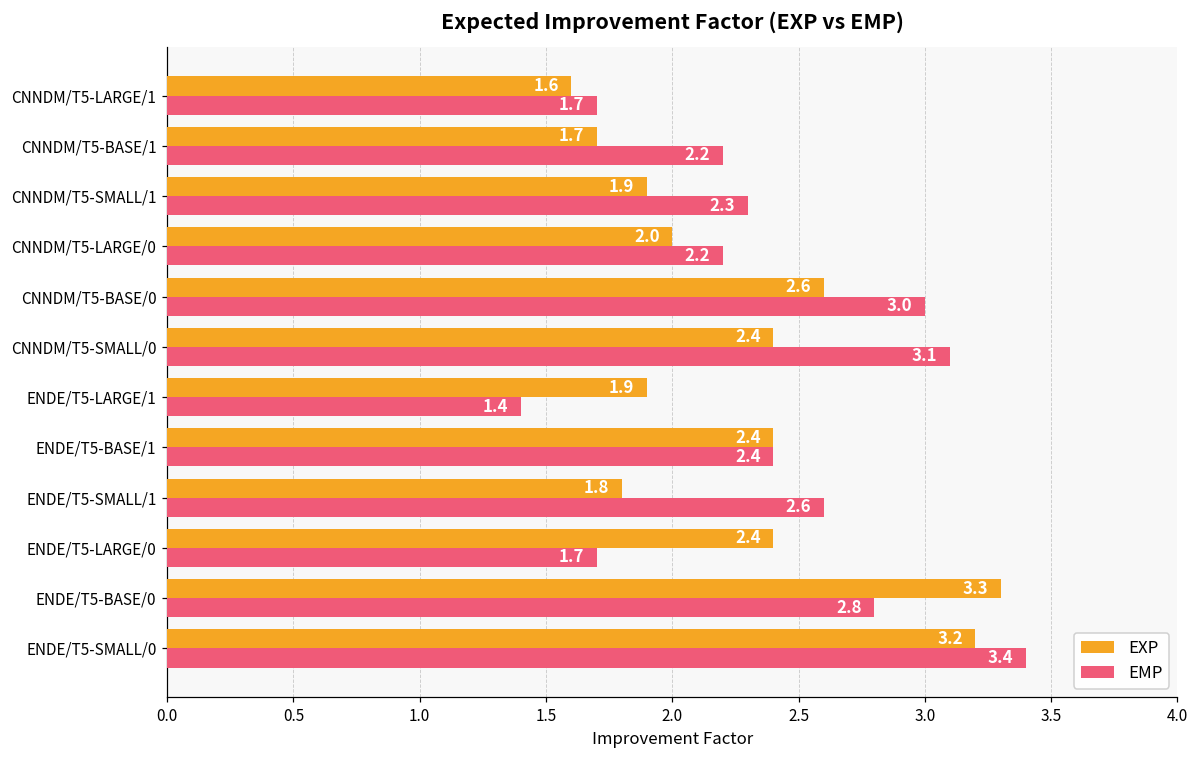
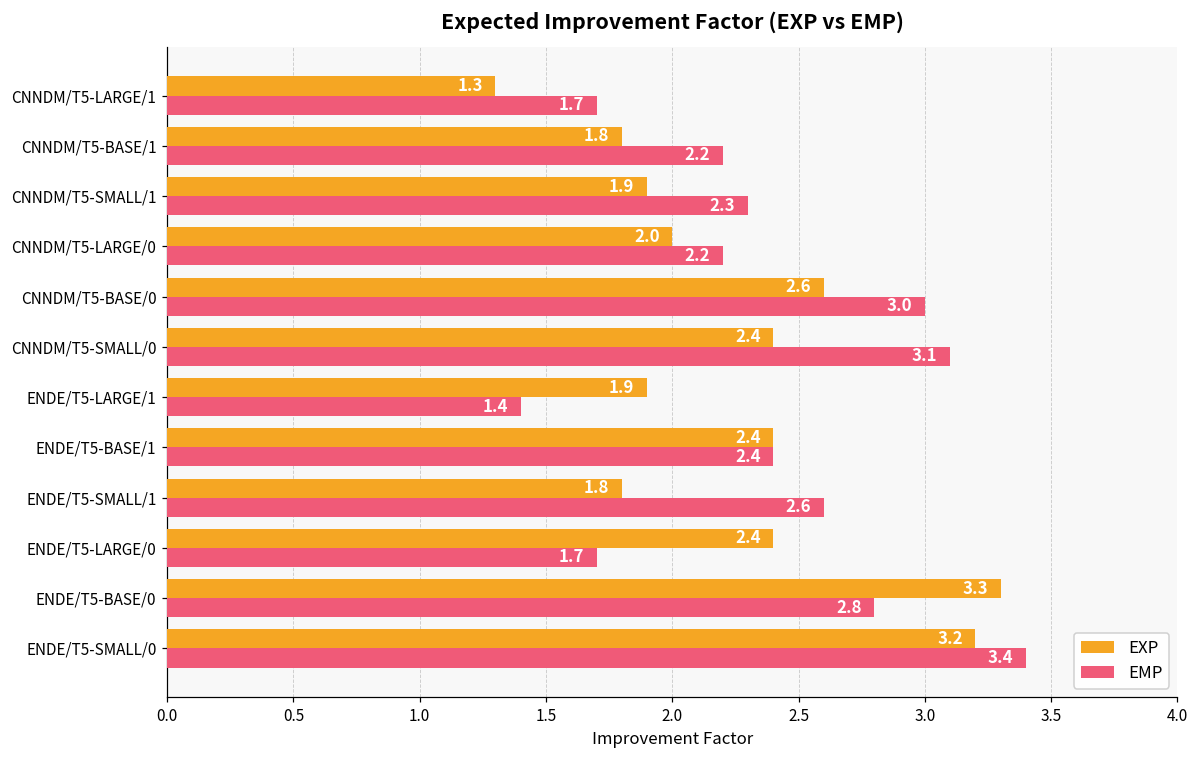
EXP, CNNDM/T5-LARGE/1: 1.6 -> 1.3
EXP, CNNDM/T5-BASE/1: 1.7 -> 1.8
